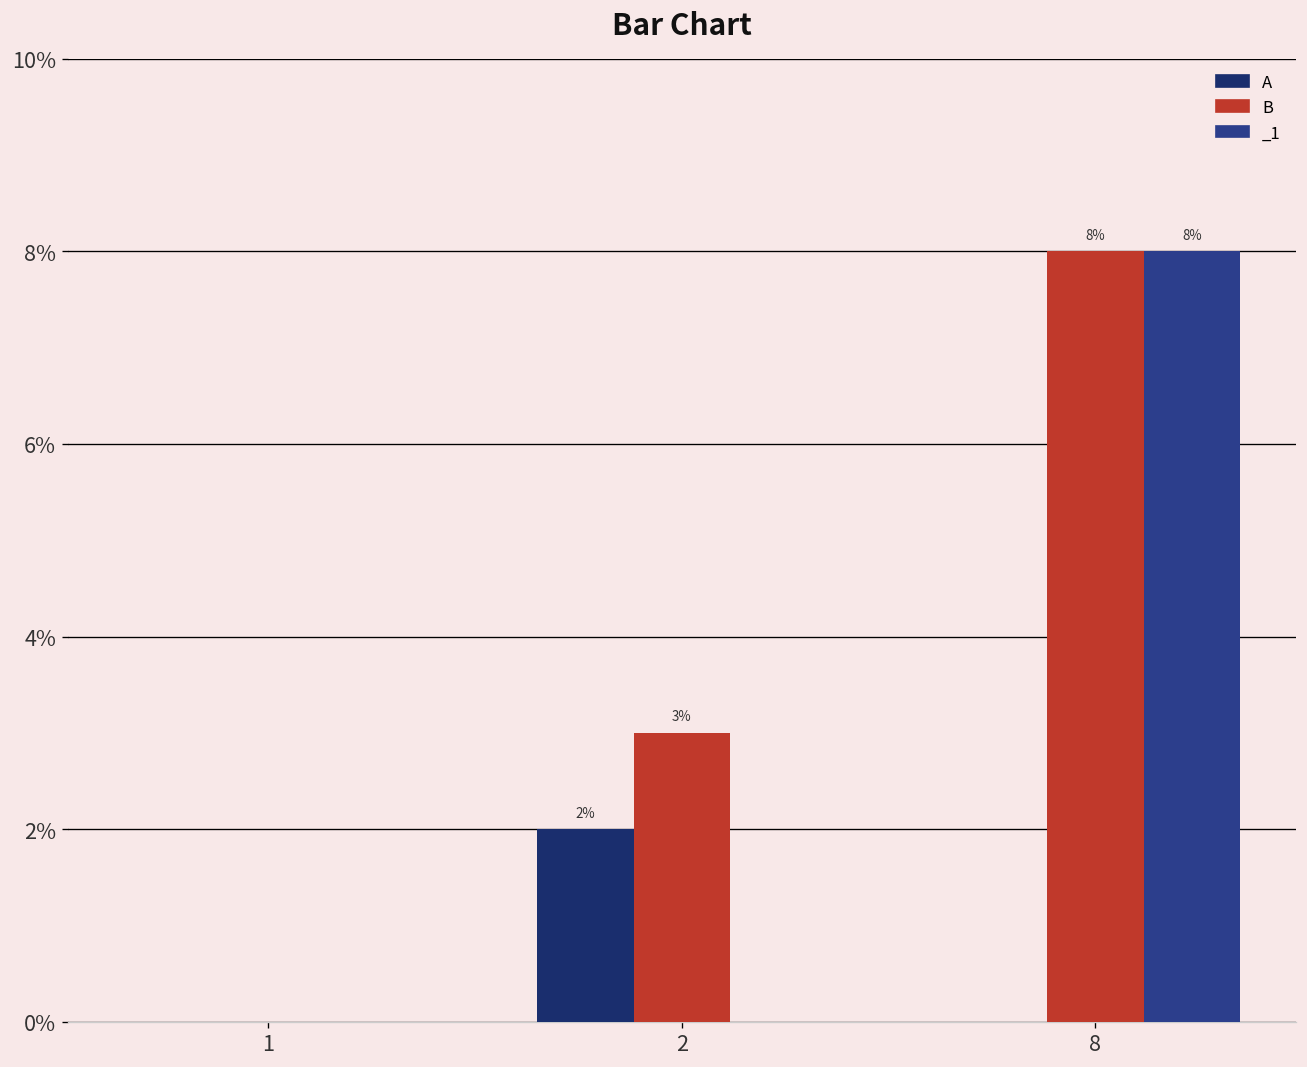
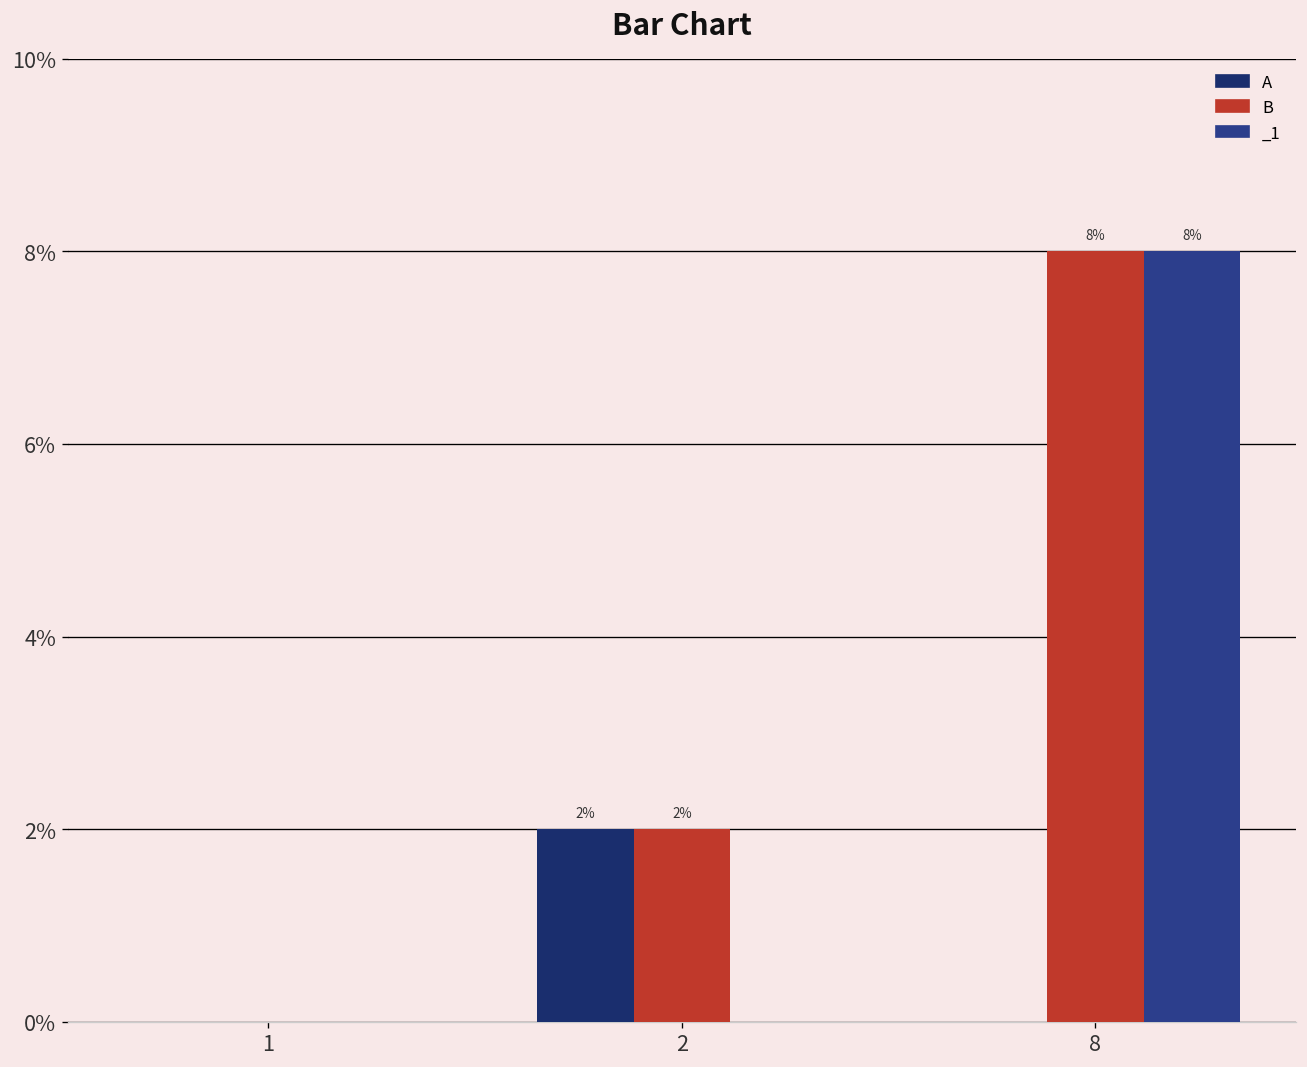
B, 2: 3% -> 2%
